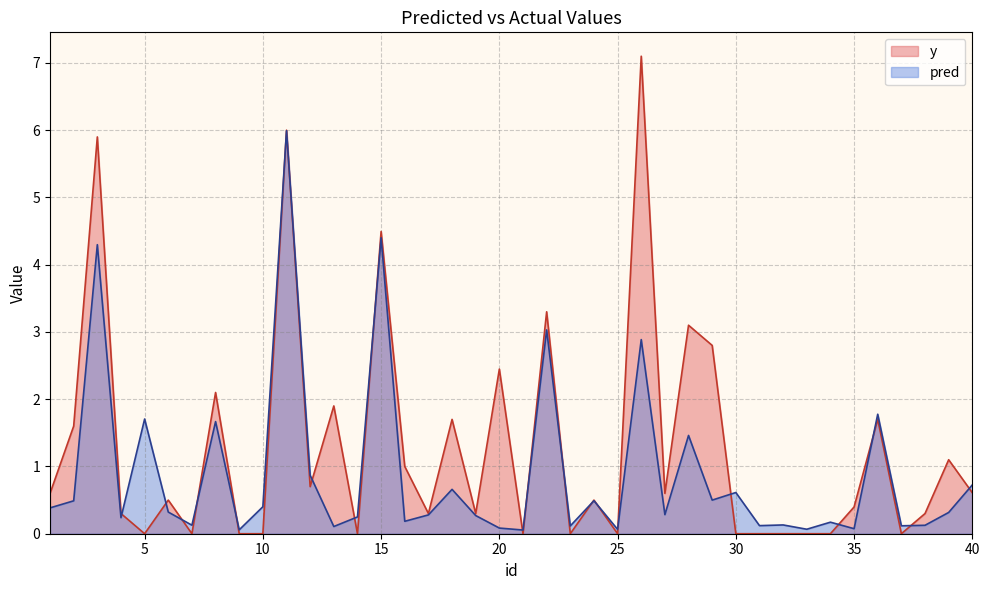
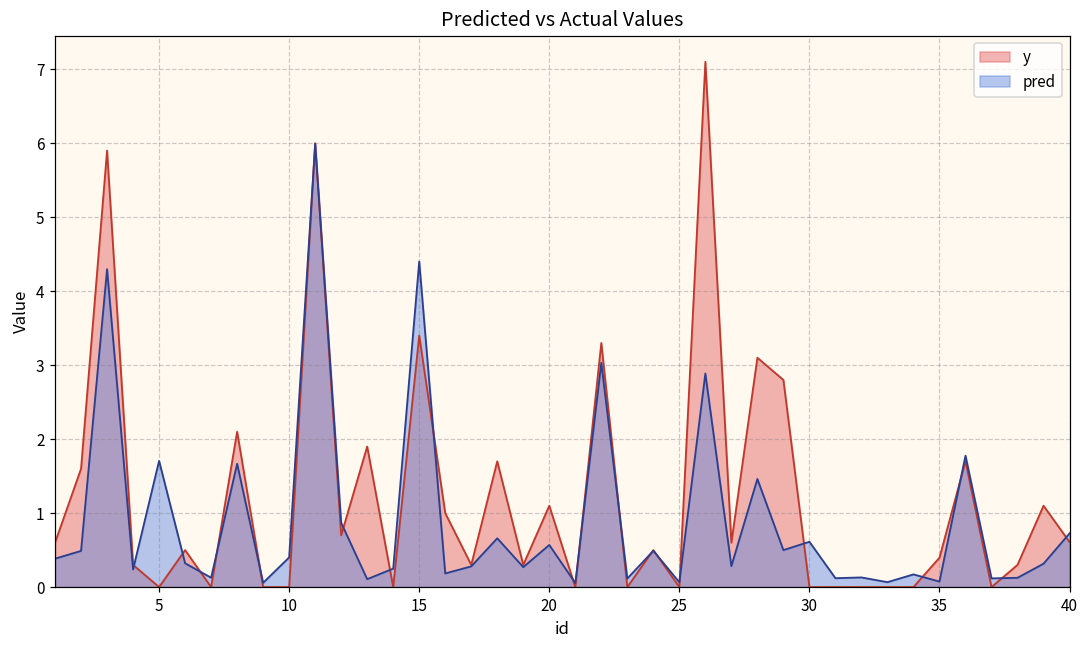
y, 15: 4.5 -> 3.4
y, 20: 2.4 -> 1.1
pred, 20: 0.1 -> 0.6
